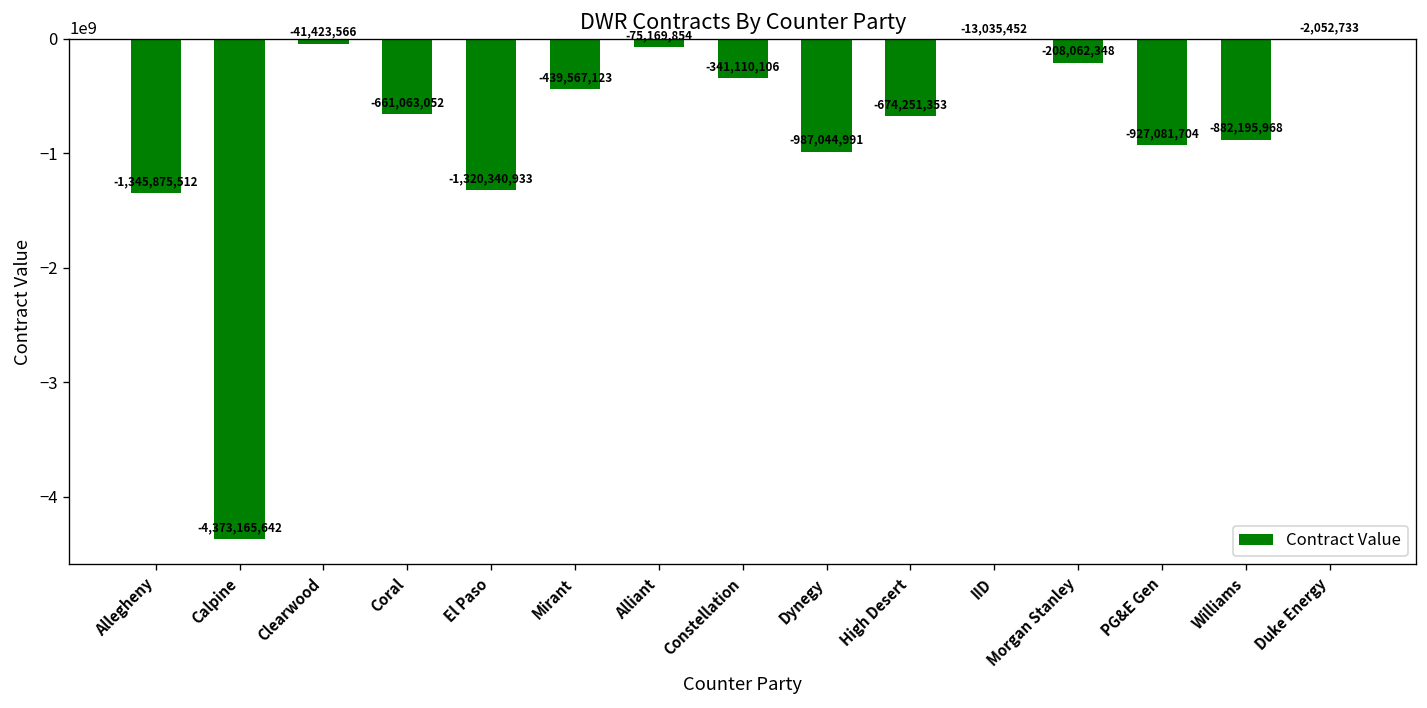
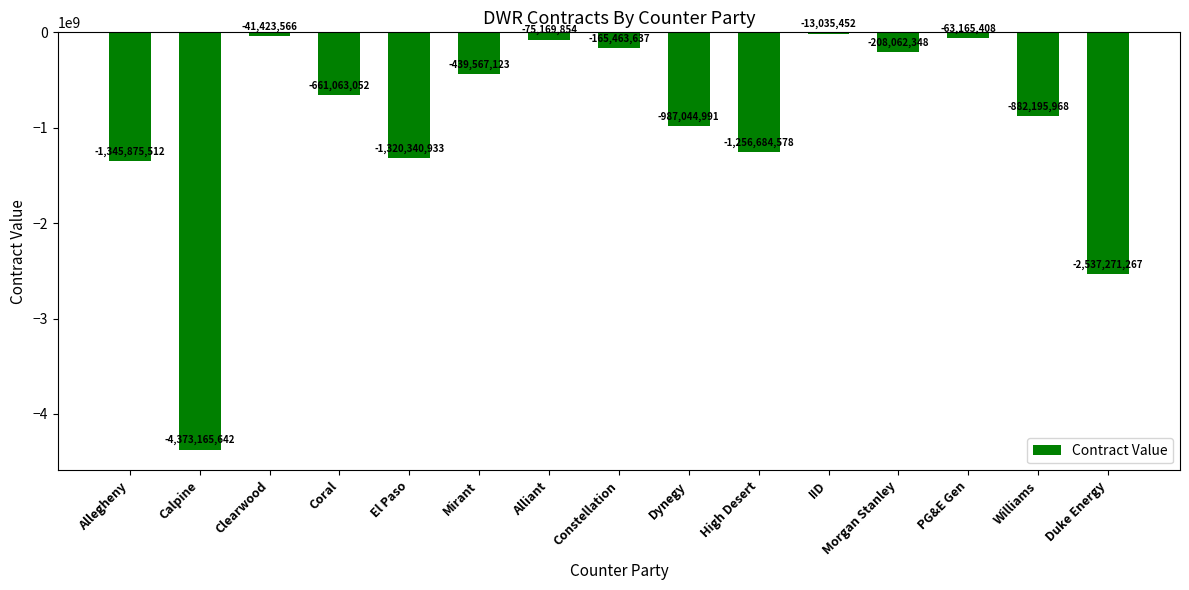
Constellation: -341,110,106 -> -165,463,637
High Desert: -674,251,353 -> -1,256,684,578
PG&E Gen: -927,081,704 -> -63,165,408
Duke Energy: -2,052,733 -> -2,537,271,267
